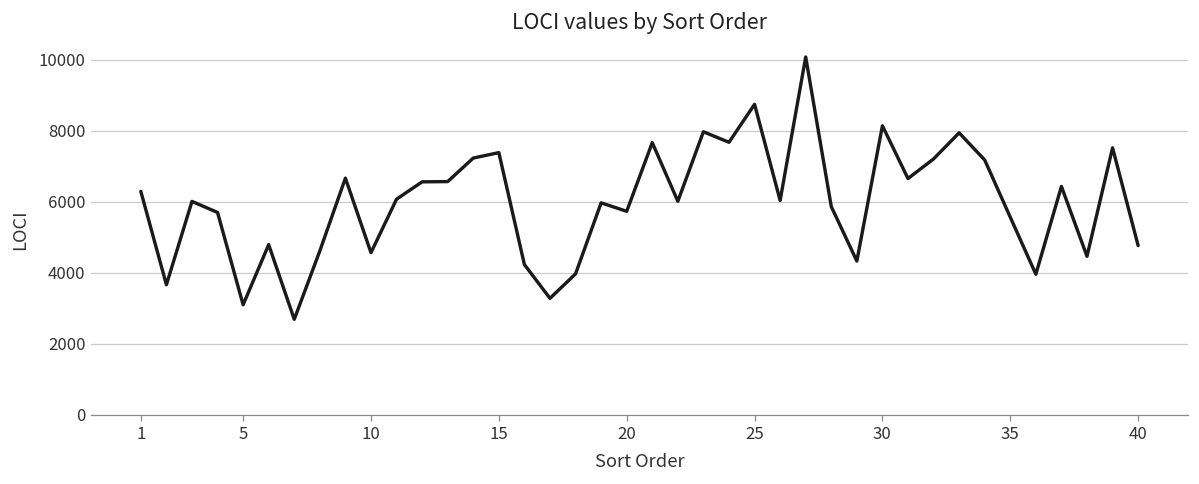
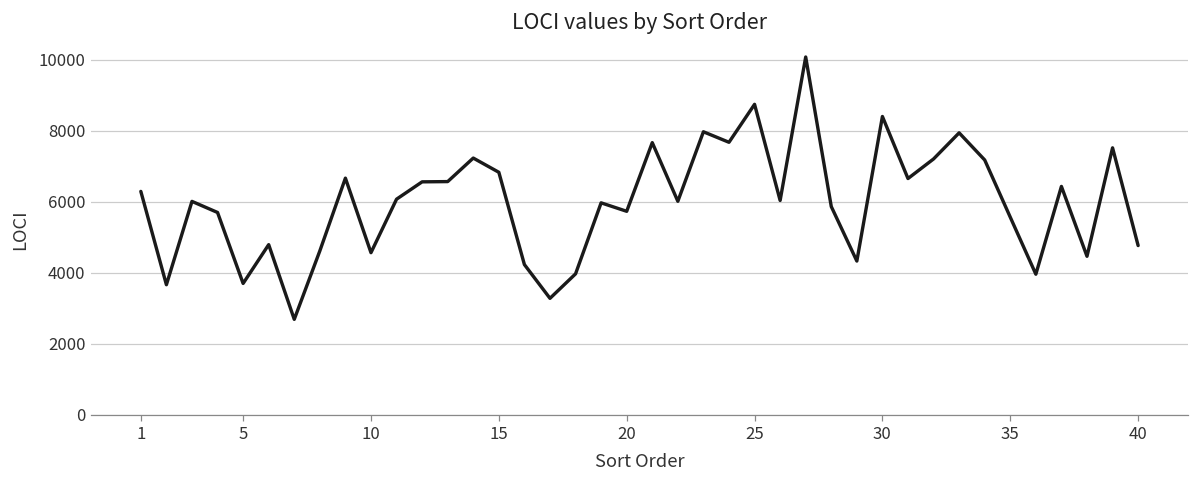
5: 3100 -> 3700
15: 7400 -> 6800
30: 8100 -> 8400
